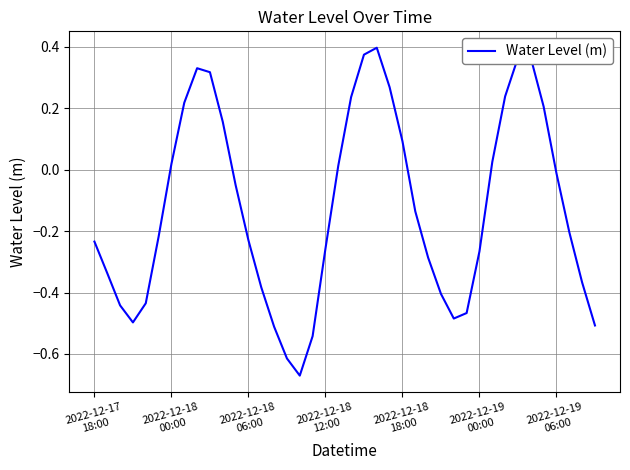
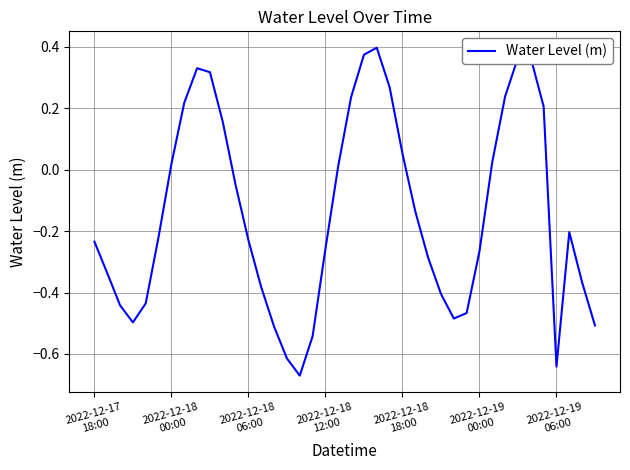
2022-12-18 18:00: 0.09 -> 0.05
2022-12-19 06:00: -0.01 -> -0.64
